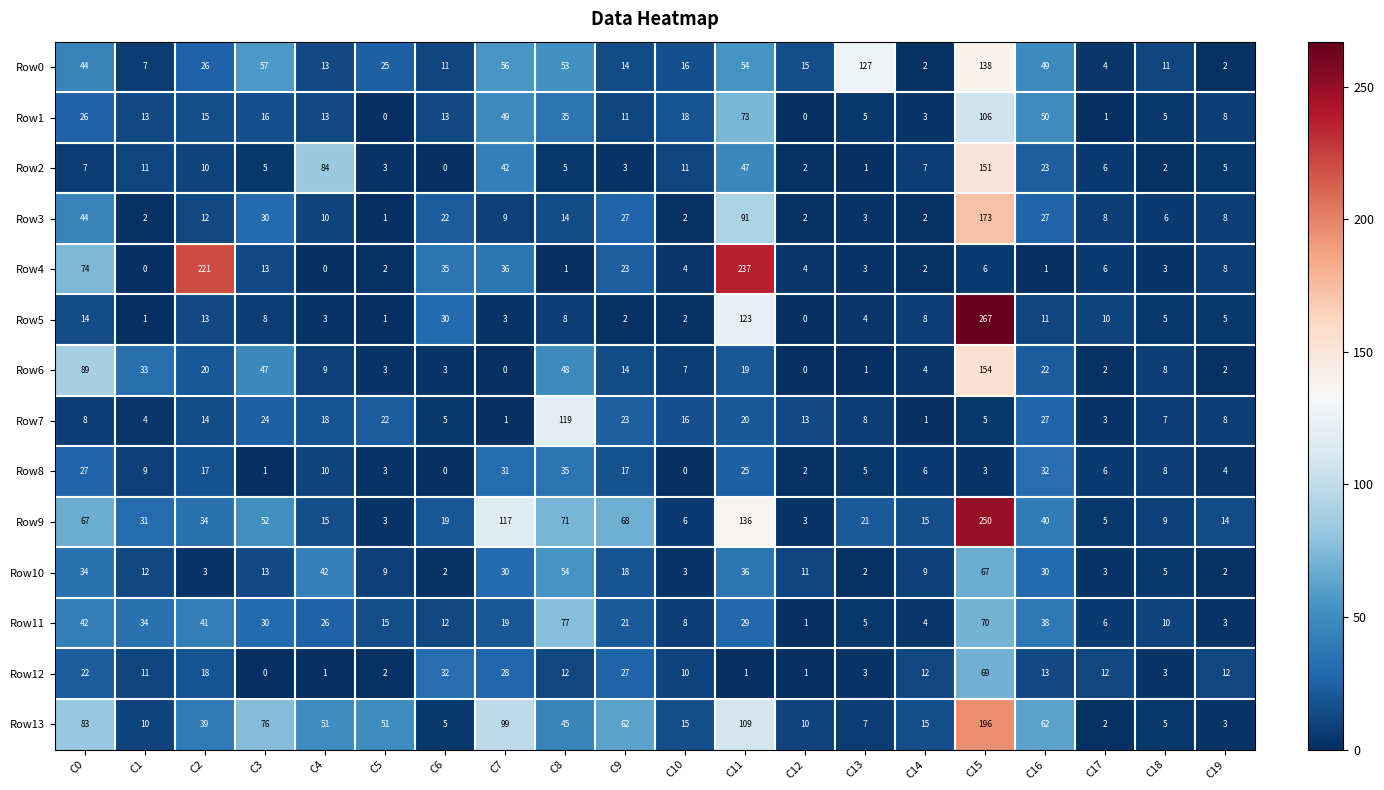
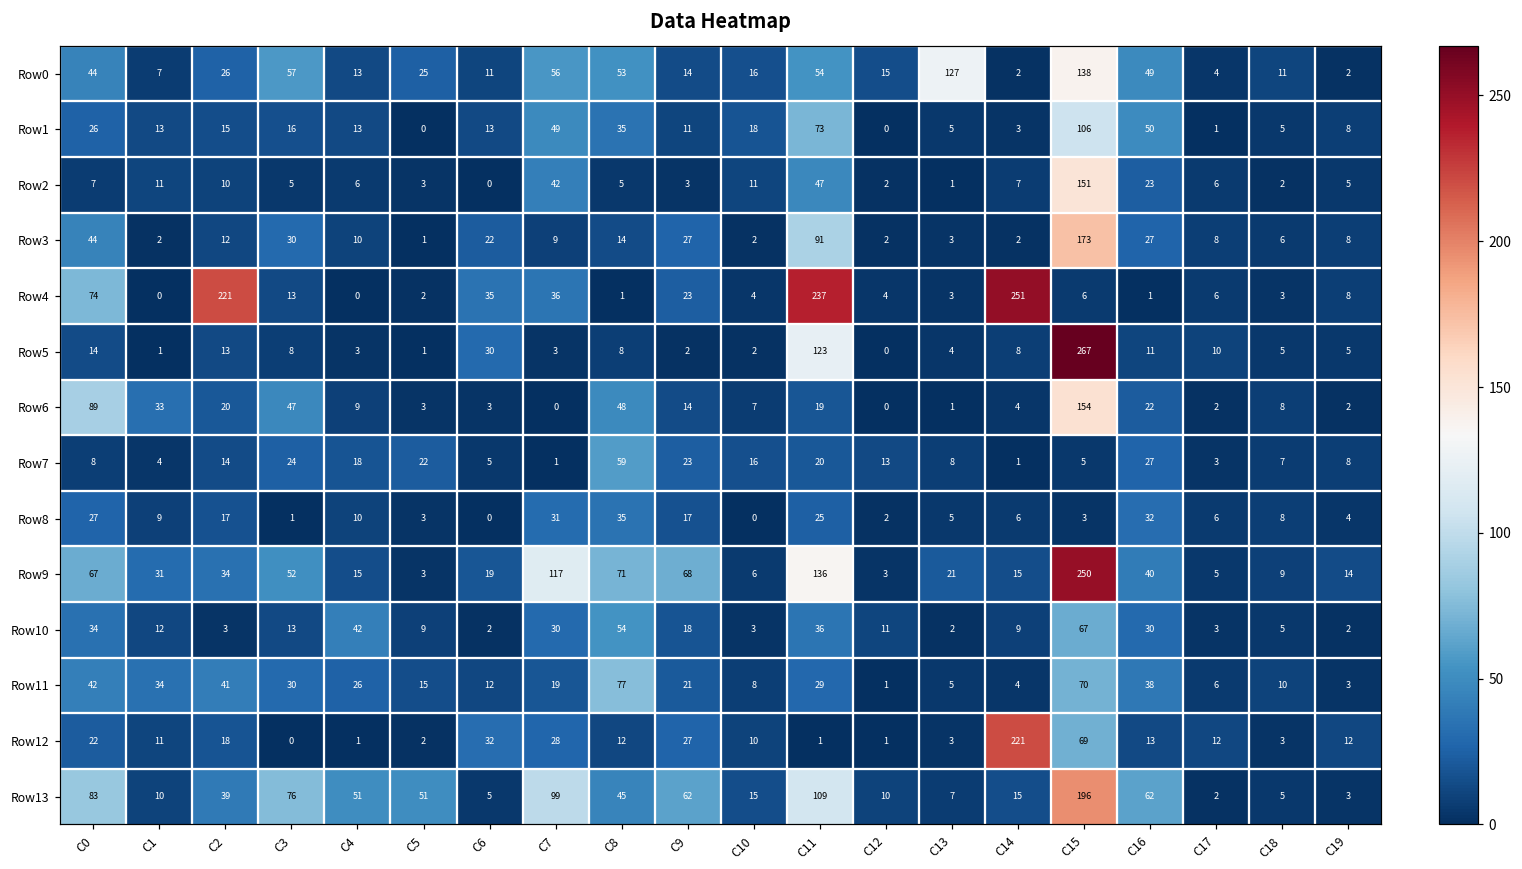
Row2, C4: 84 -> 6
Row4, C14: 2 -> 251
Row7, C8: 119 -> 59
Row12, C14: 12 -> 221
